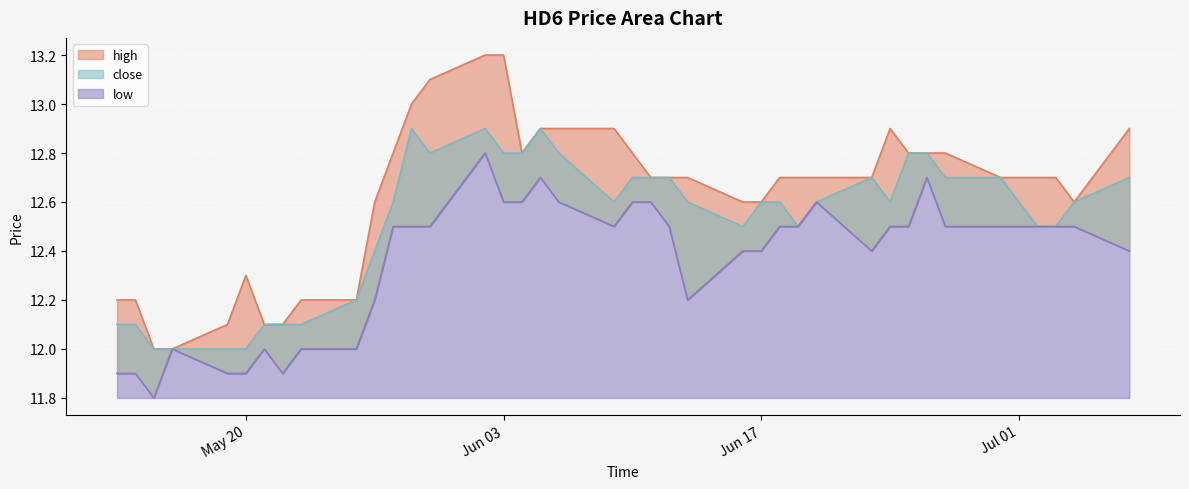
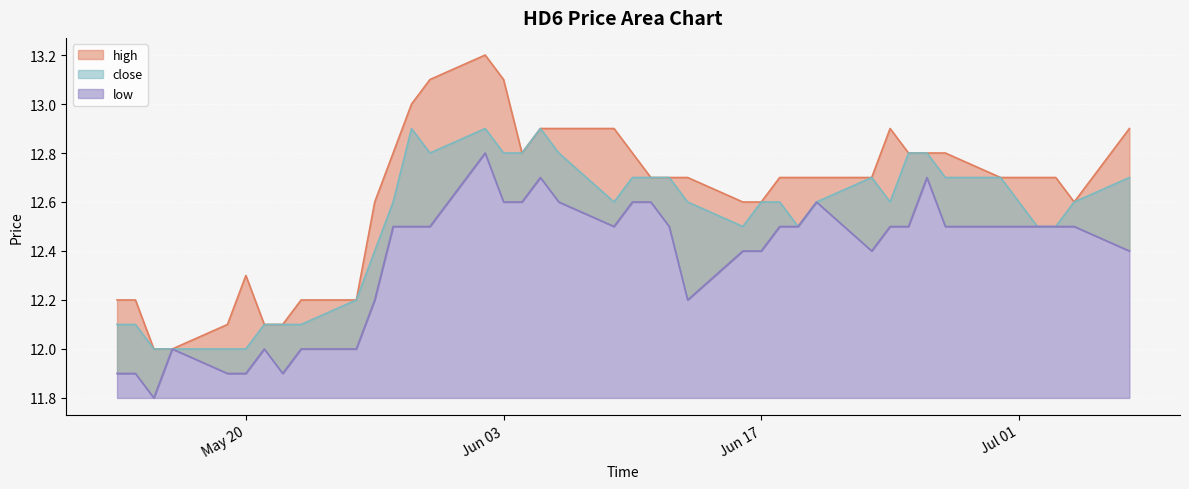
high, Jun 03: 13.2 -> 13.1
